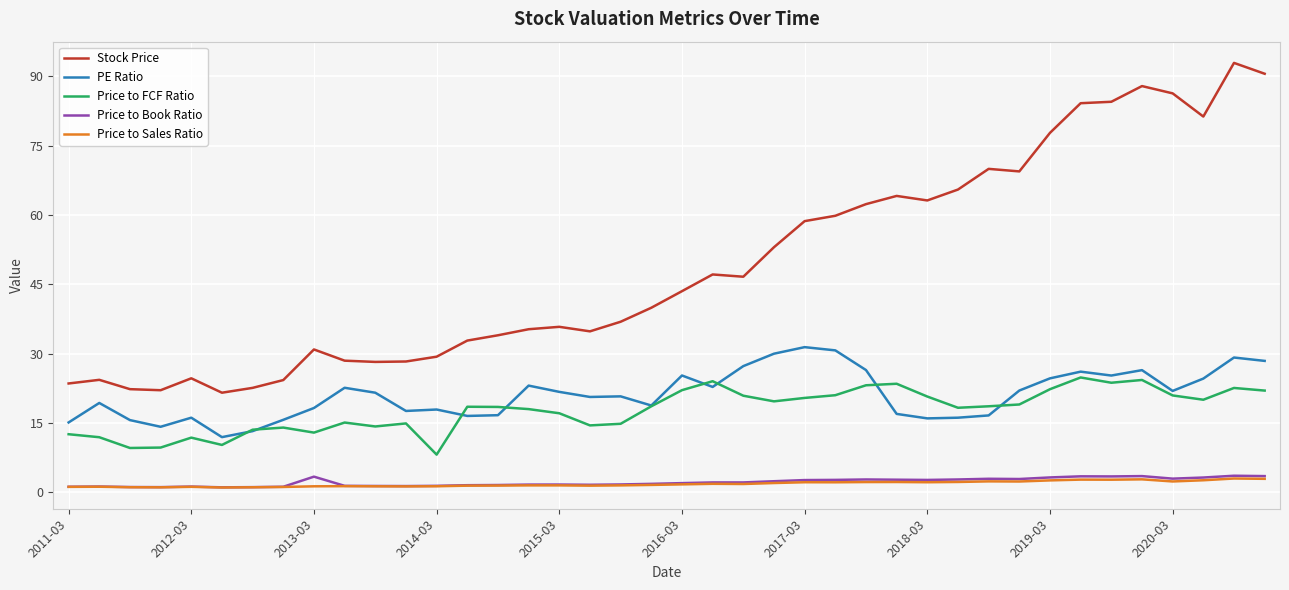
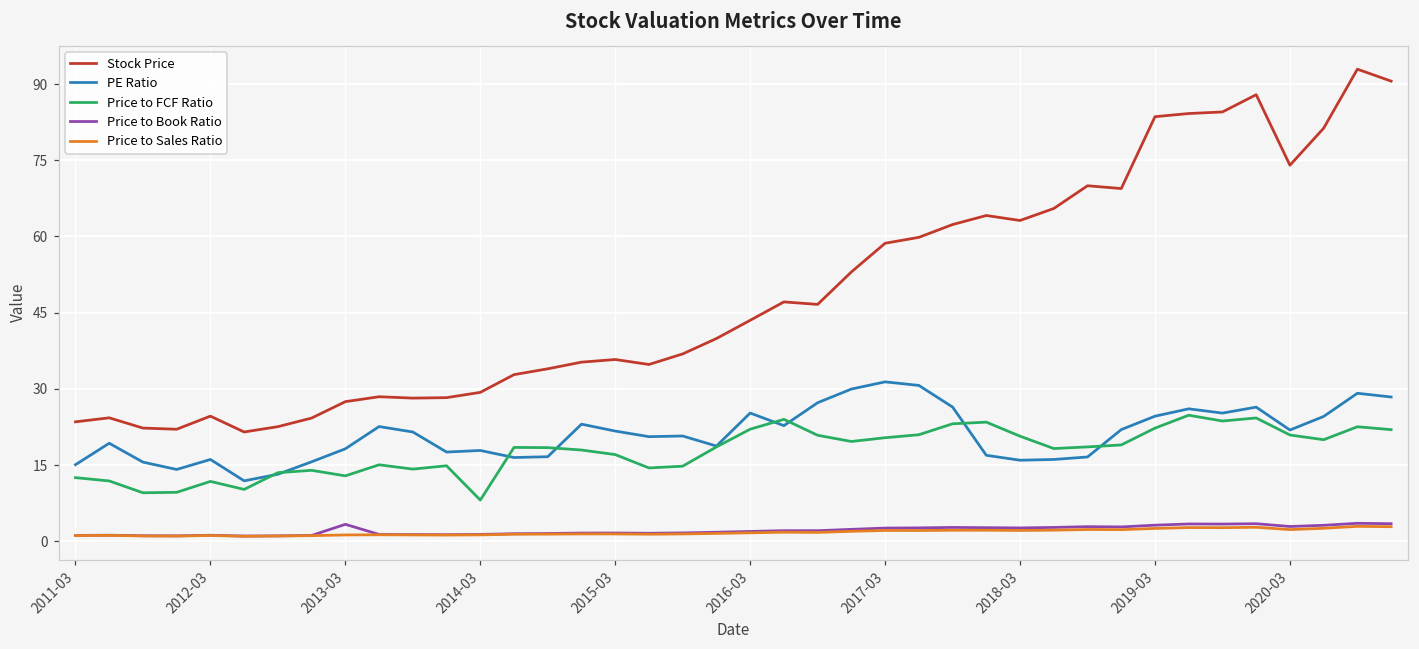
Stock Price, 2013-03: 31 -> 27
Stock Price, 2019-03: 78 -> 84
Stock Price, 2020-03: 86 -> 74
